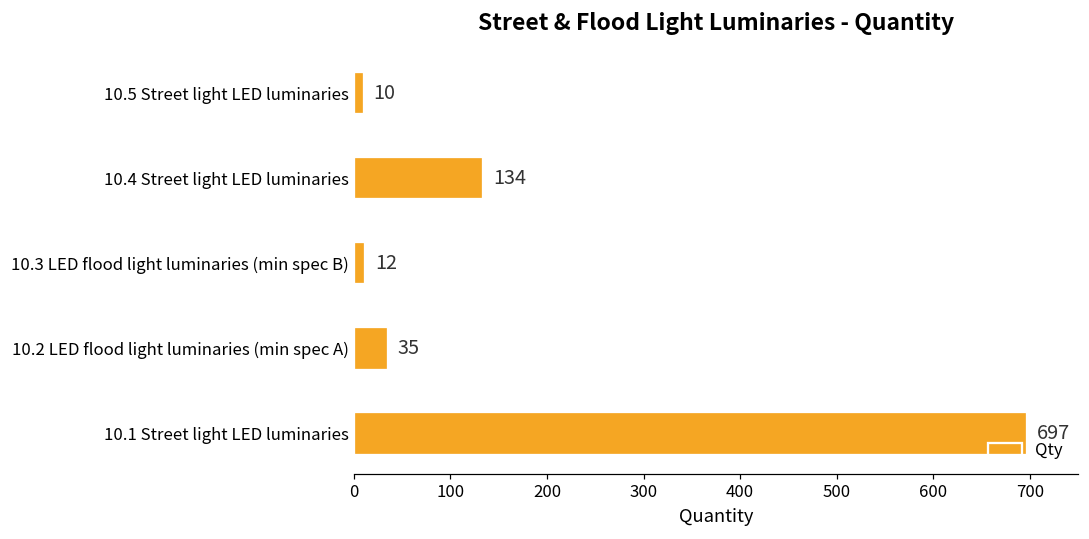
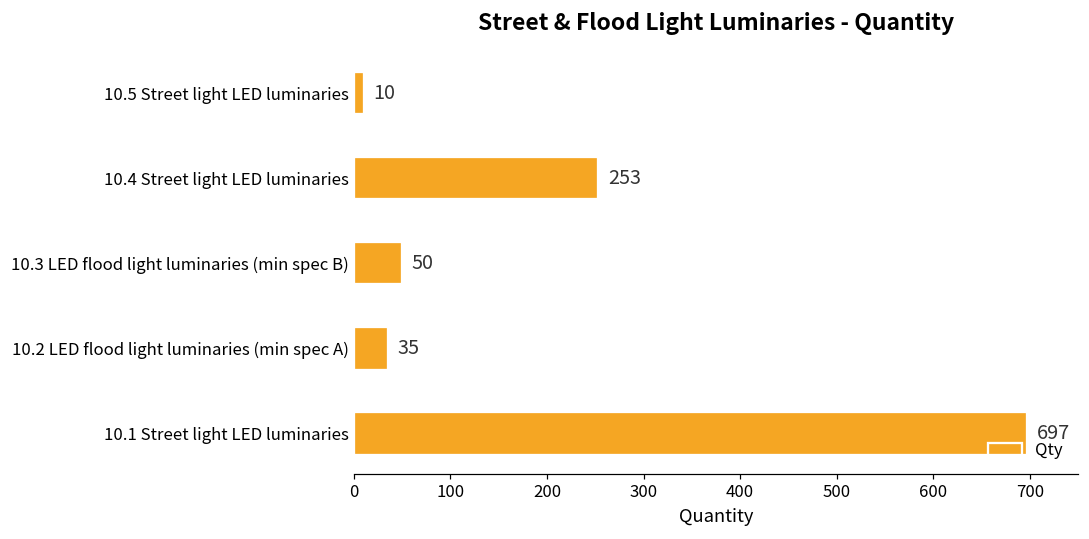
10.4 Street light LED luminaries: 134 -> 253
10.3 LED flood light luminaries (min spec B): 12 -> 50
